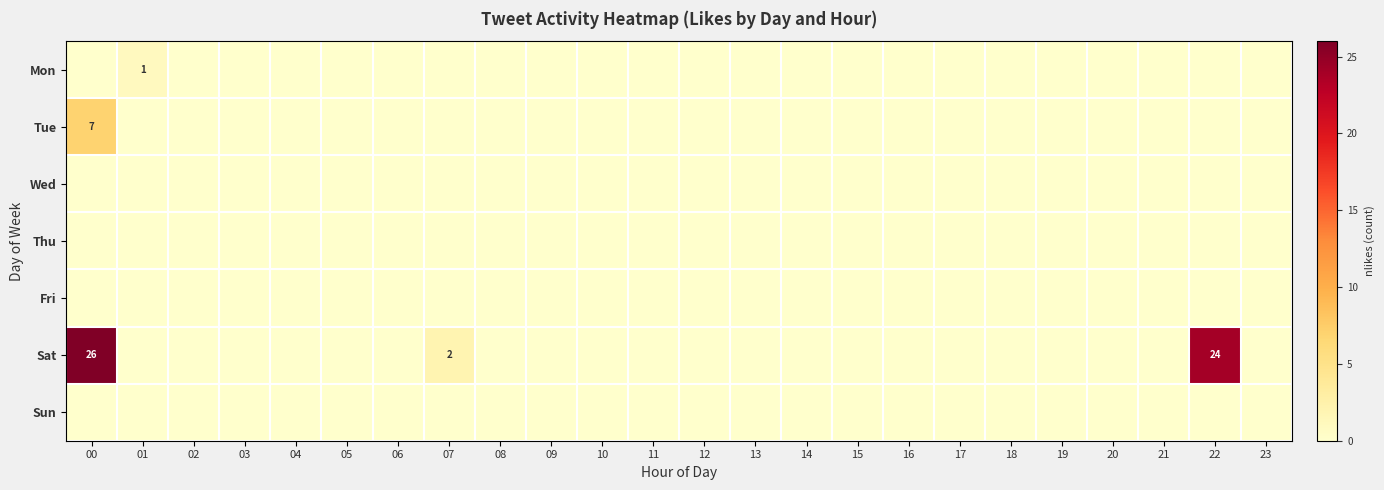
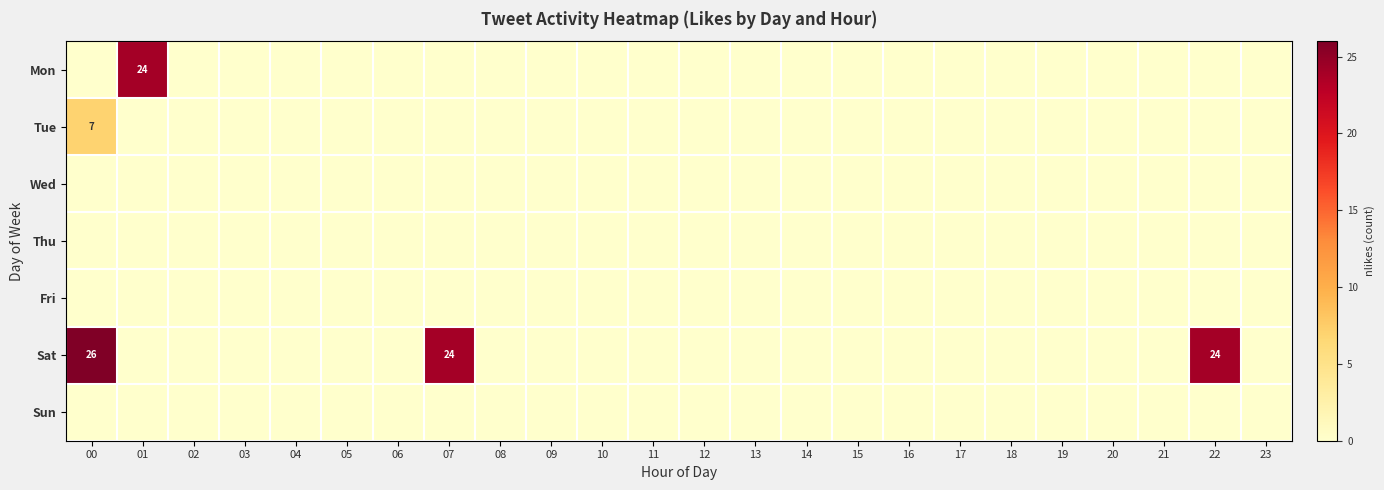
Mon, 01: 1 -> 24
Sat, 07: 2 -> 24
